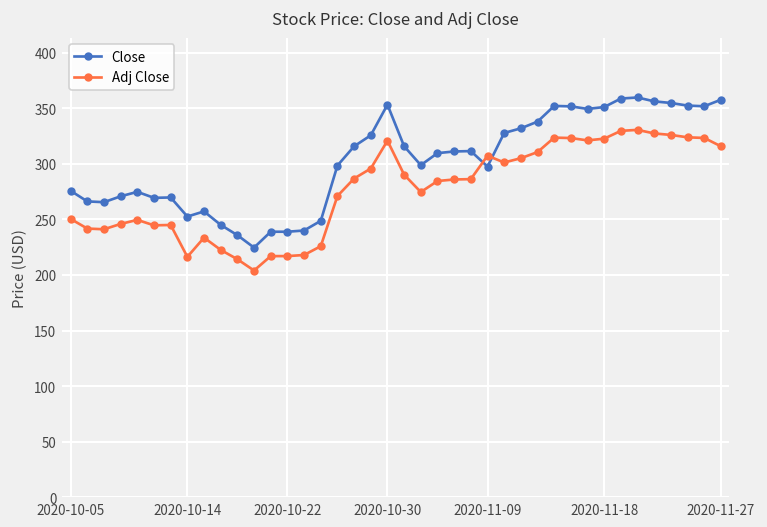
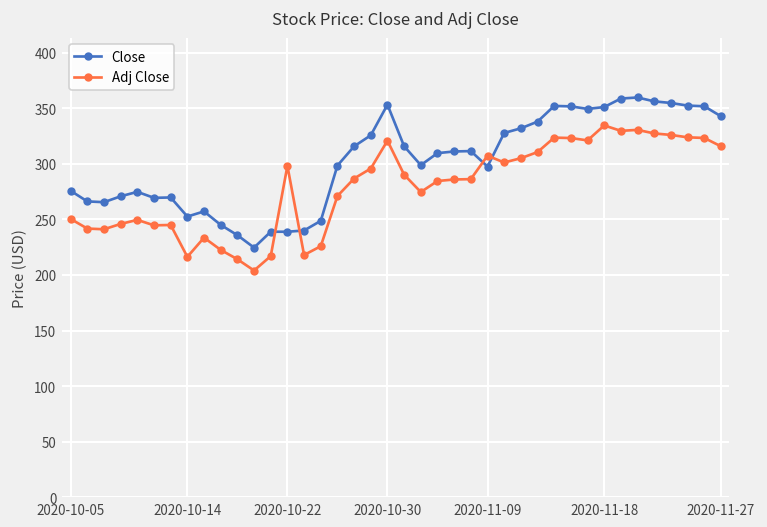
Adj Close, 2020-10-22: 220 -> 300
Adj Close, 2020-11-18: 320 -> 330
Close, 2020-11-27: 360 -> 340
